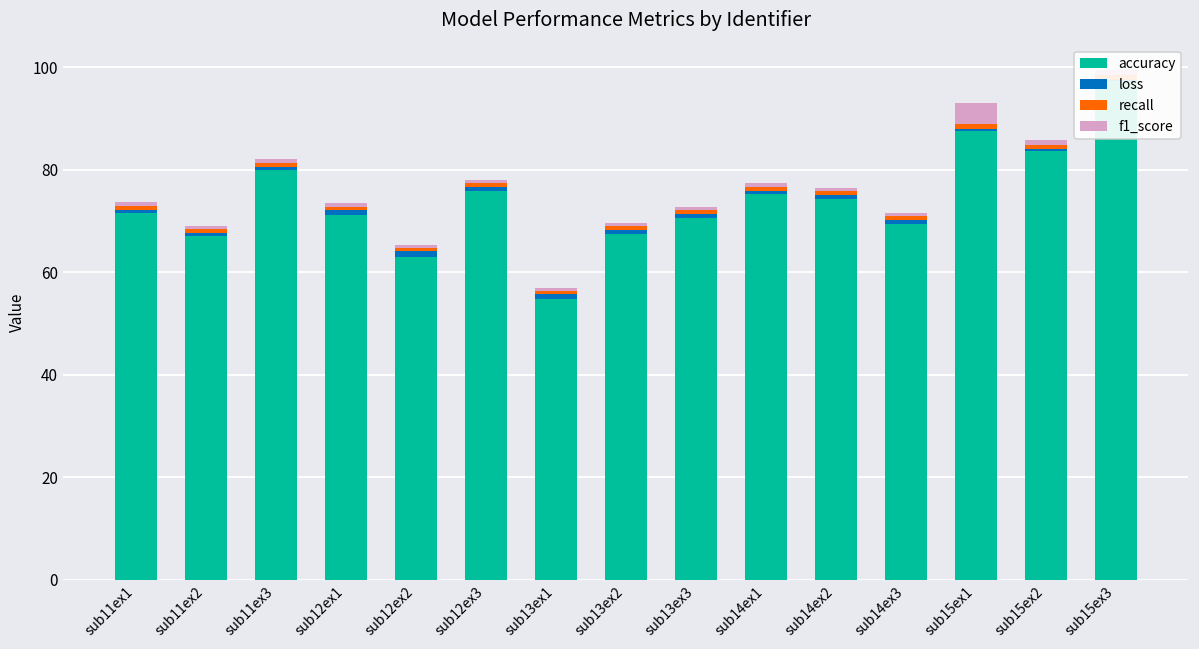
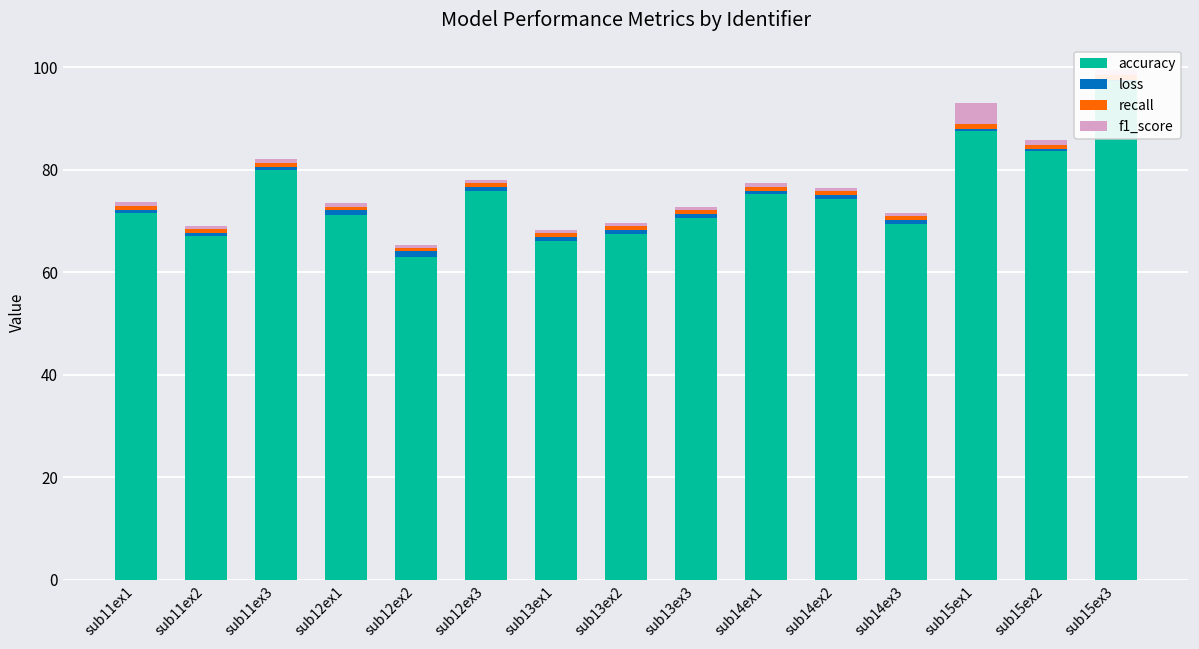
accuracy, sub13ex1: 55 -> 66
